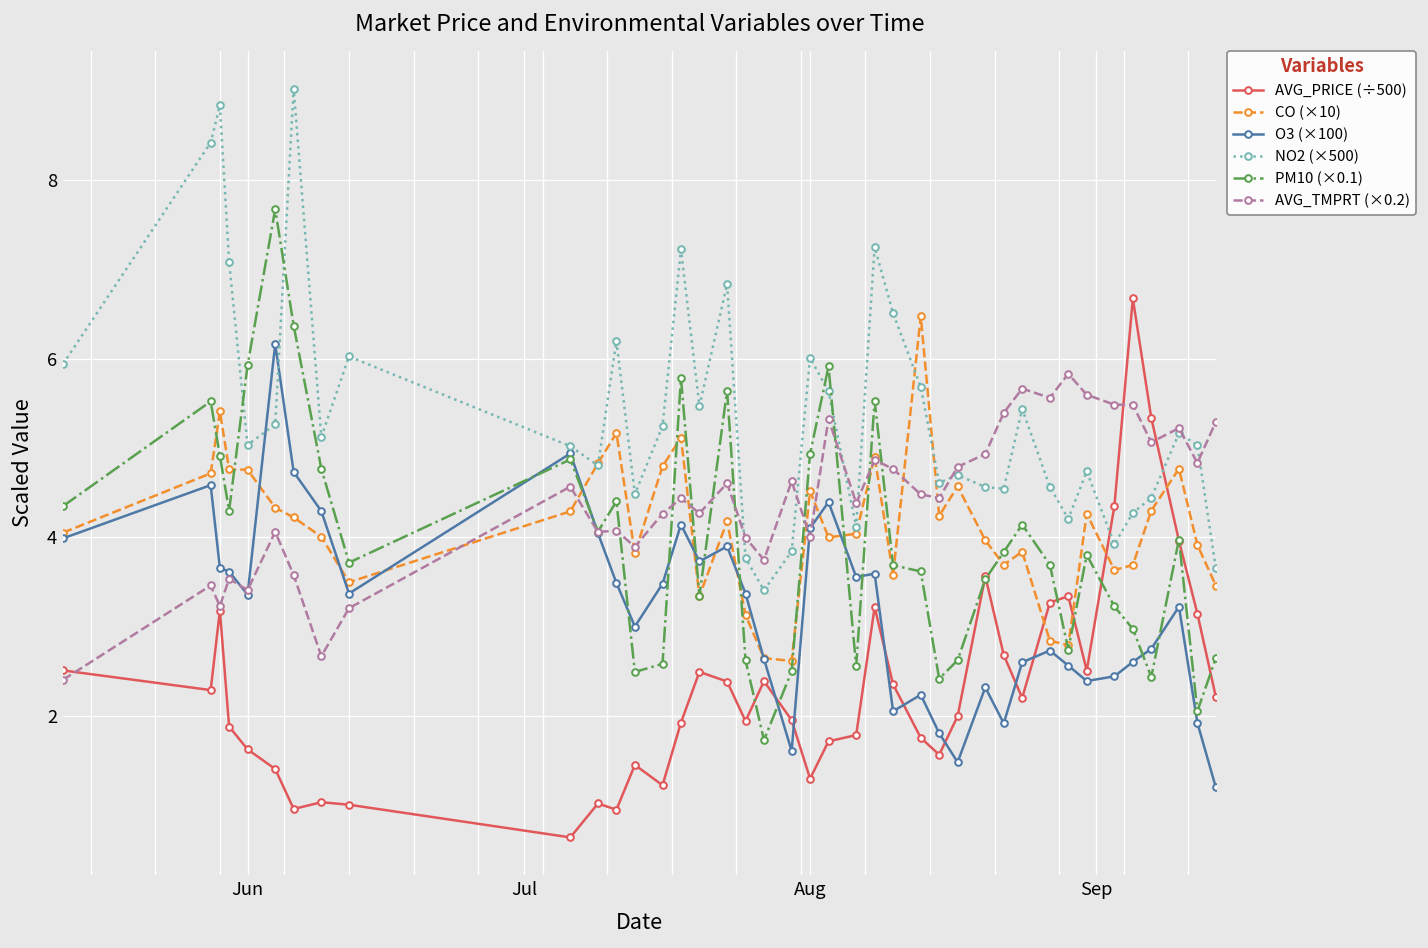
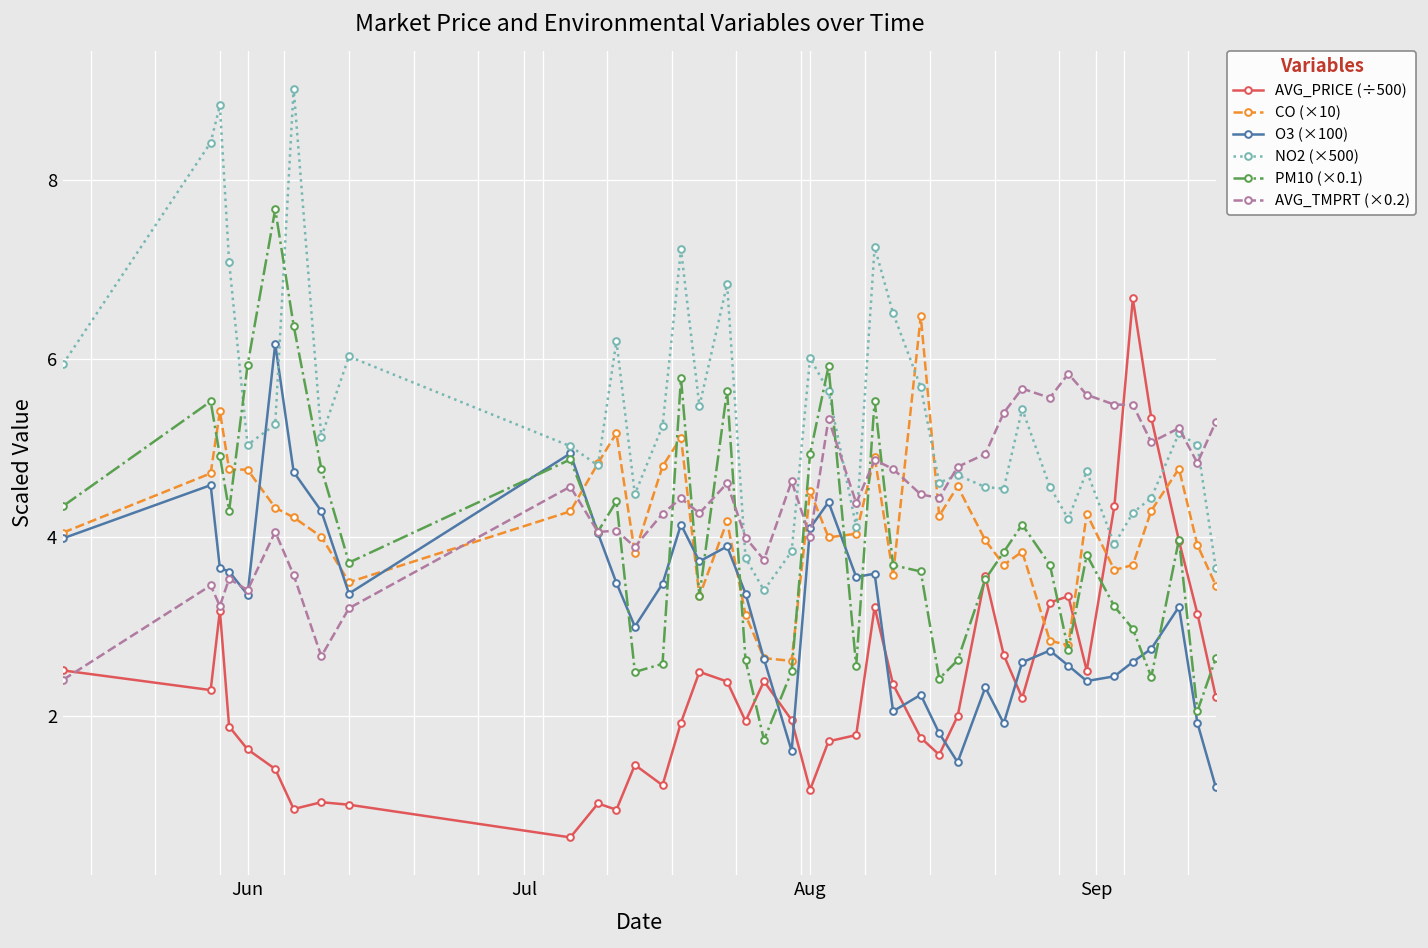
AVG_PRICE (÷500), Aug: 1.3 -> 1.2
